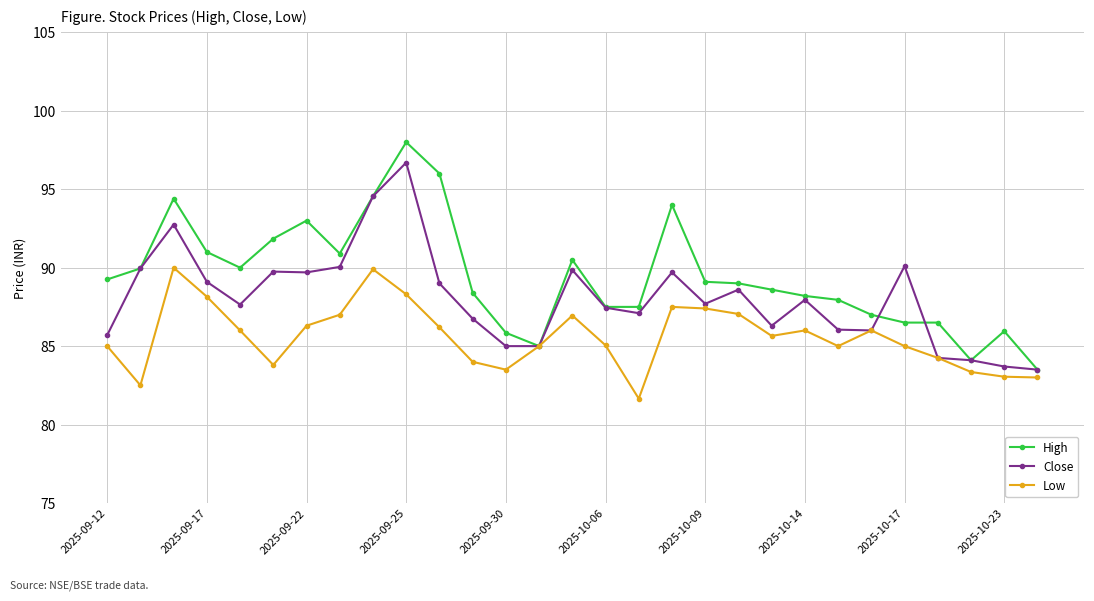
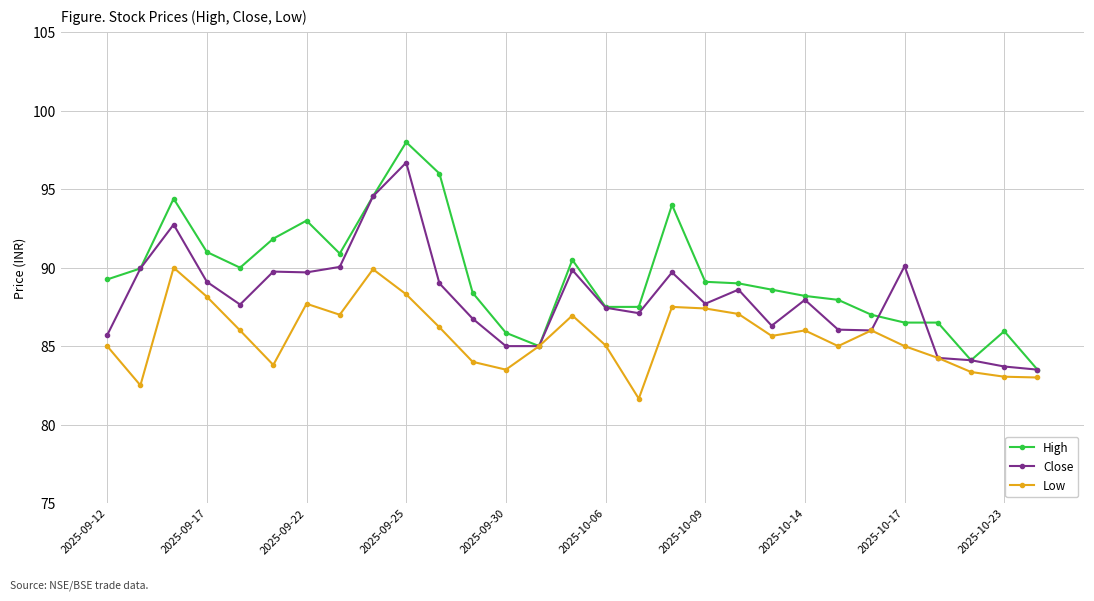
Low, 2025-09-22: 86.3 -> 87.7
